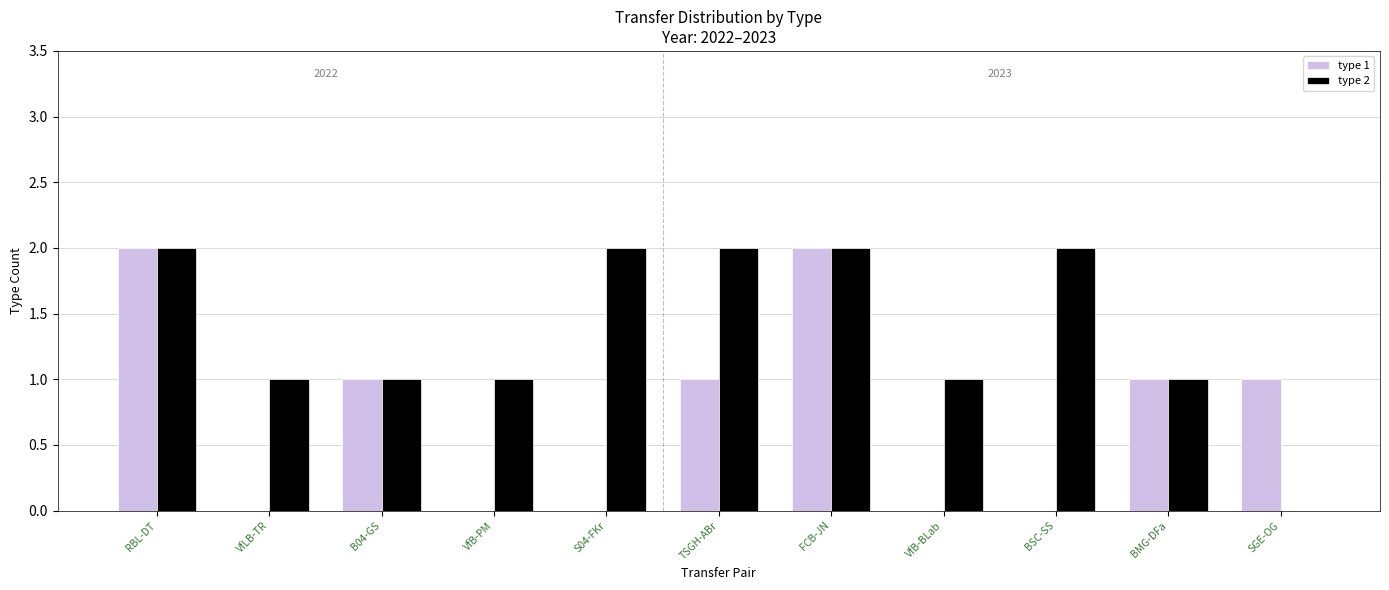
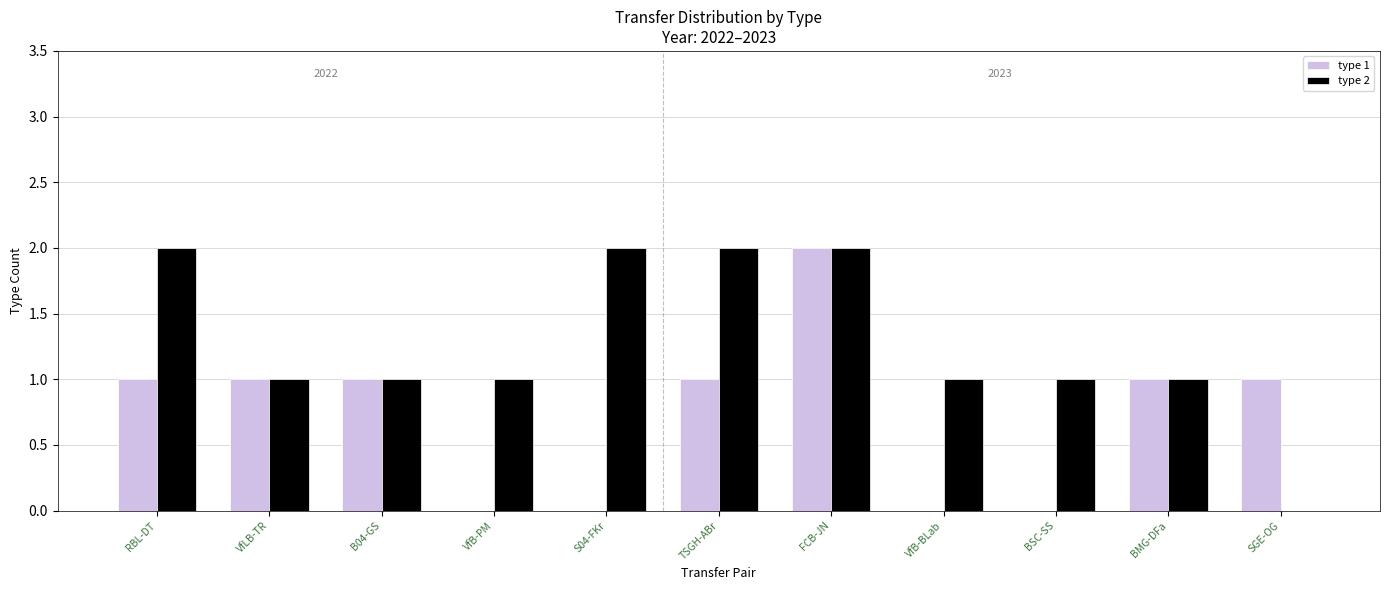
type 1, RBL-DT: 2 -> 1
type 1, VfLB-TR: 0 -> 1
type 2, BSC-SS: 2 -> 1
